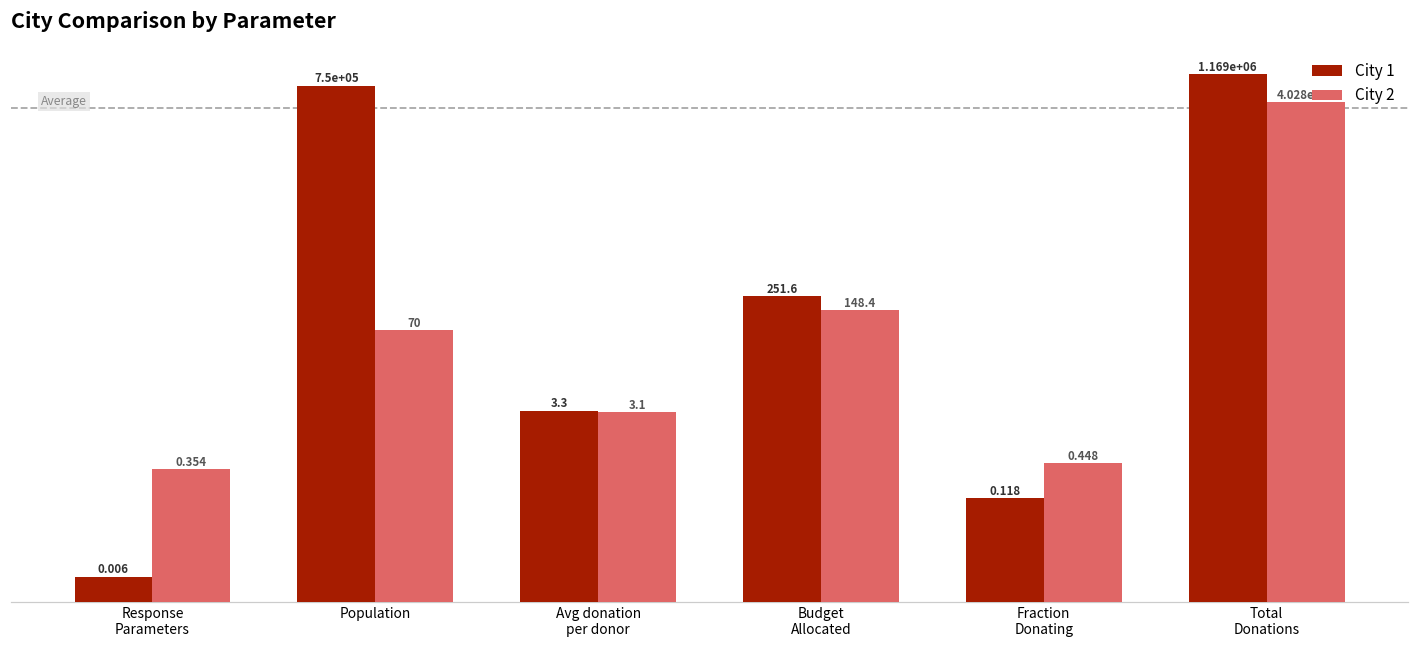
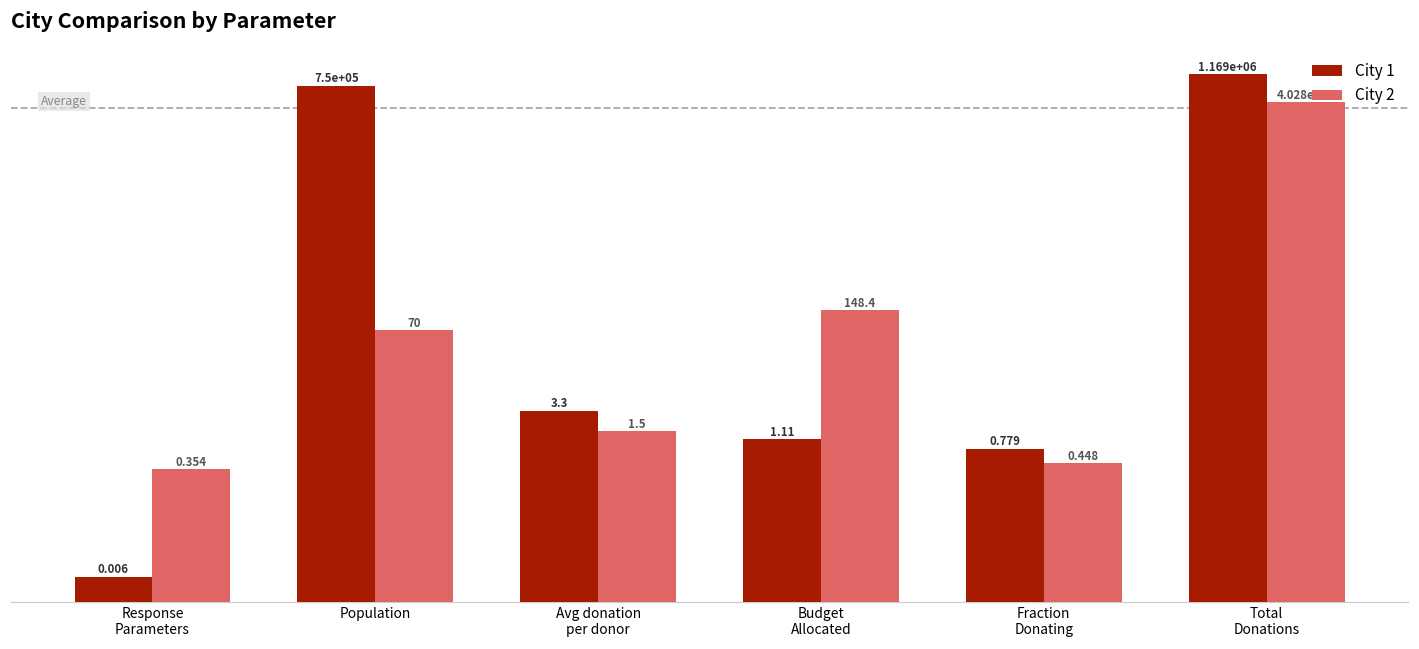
City 2, Avg donation per donor: 3.1 -> 1.5
City 1, Budget Allocated: 251.6 -> 1.11
City 1, Fraction Donating: 0.118 -> 0.779
